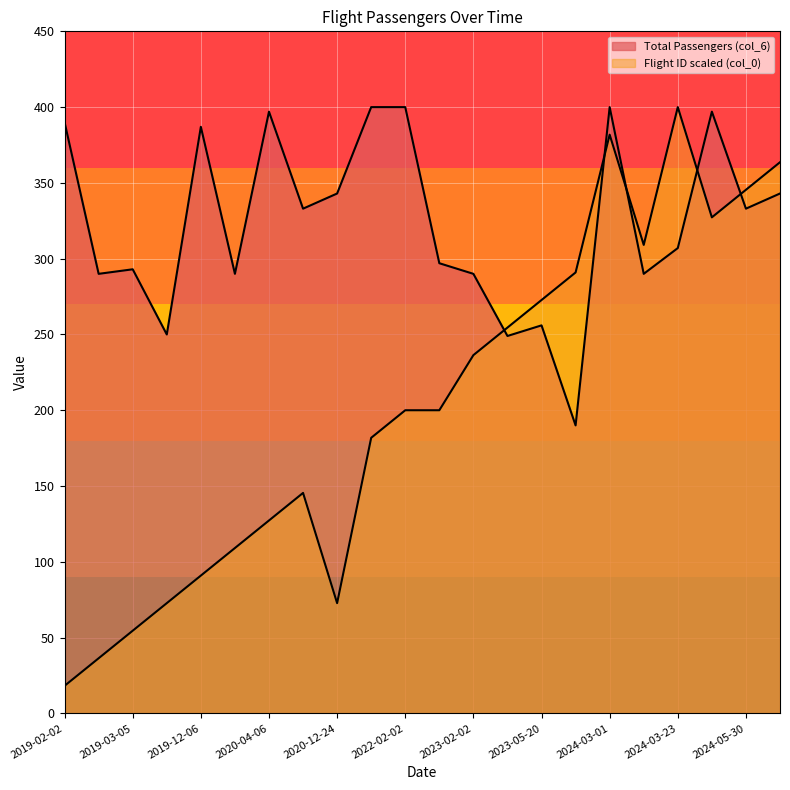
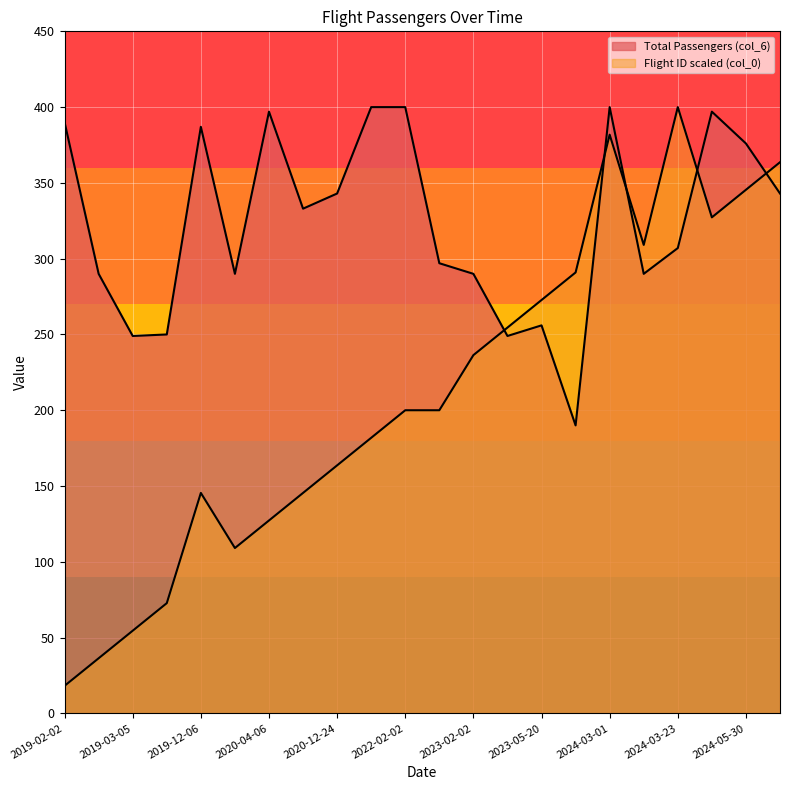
Total Passengers (col_6), 2019-03-05: 293 -> 249
Flight ID scaled (col_0), 2019-12-06: 91 -> 145
Flight ID scaled (col_0), 2020-12-24: 73 -> 164
Total Passengers (col_6), 2024-05-30: 333 -> 376
